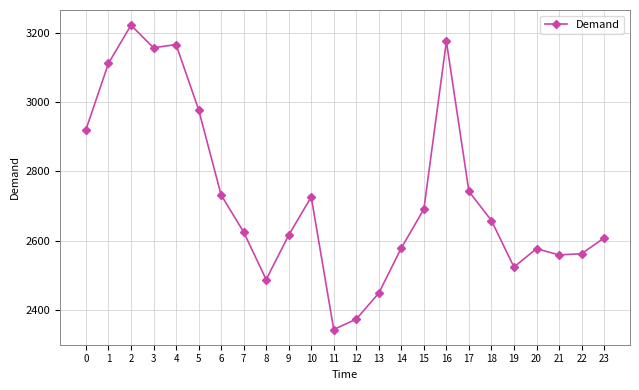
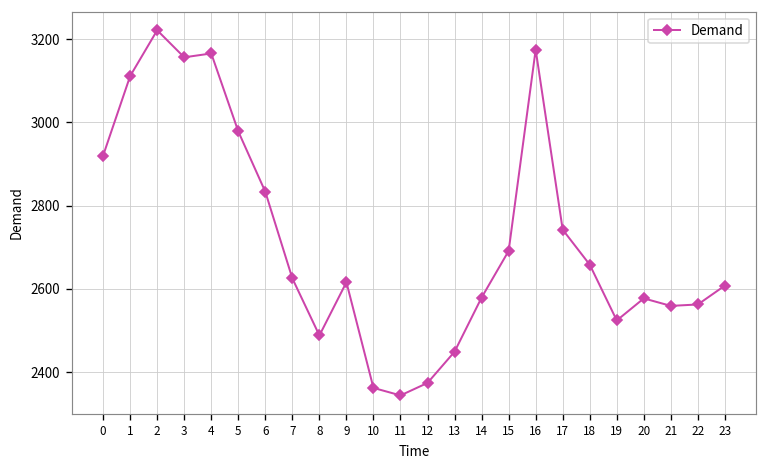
6: 2730 -> 2830
10: 2730 -> 2360
